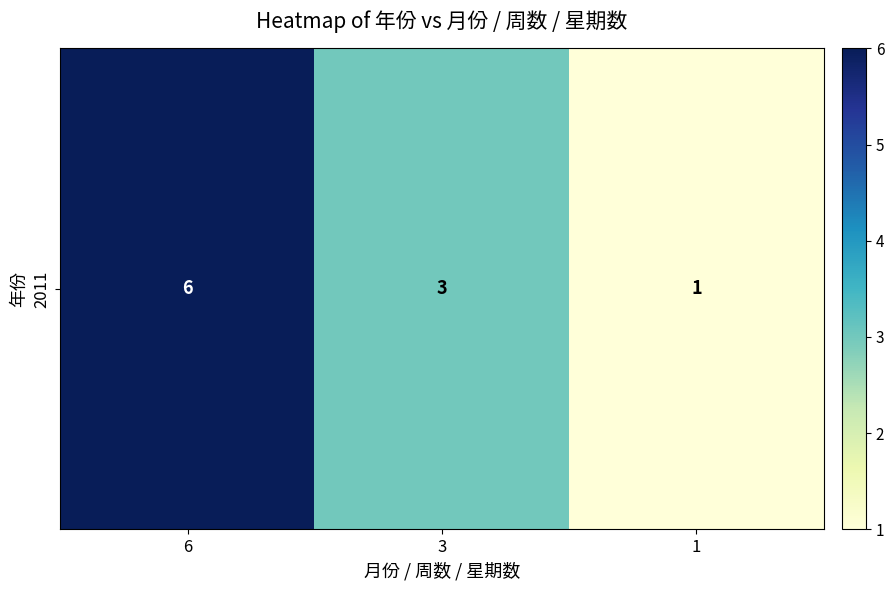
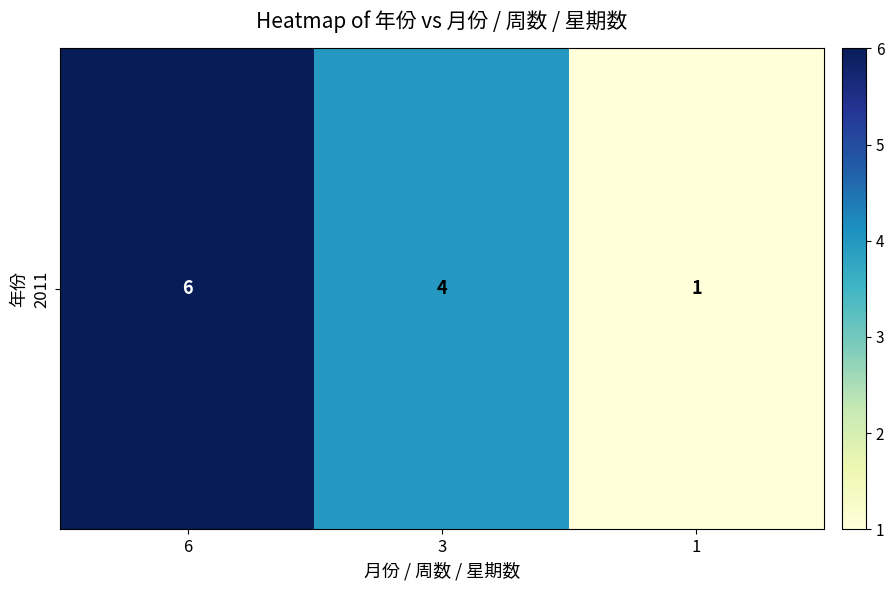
2011, 3: 3 -> 4
